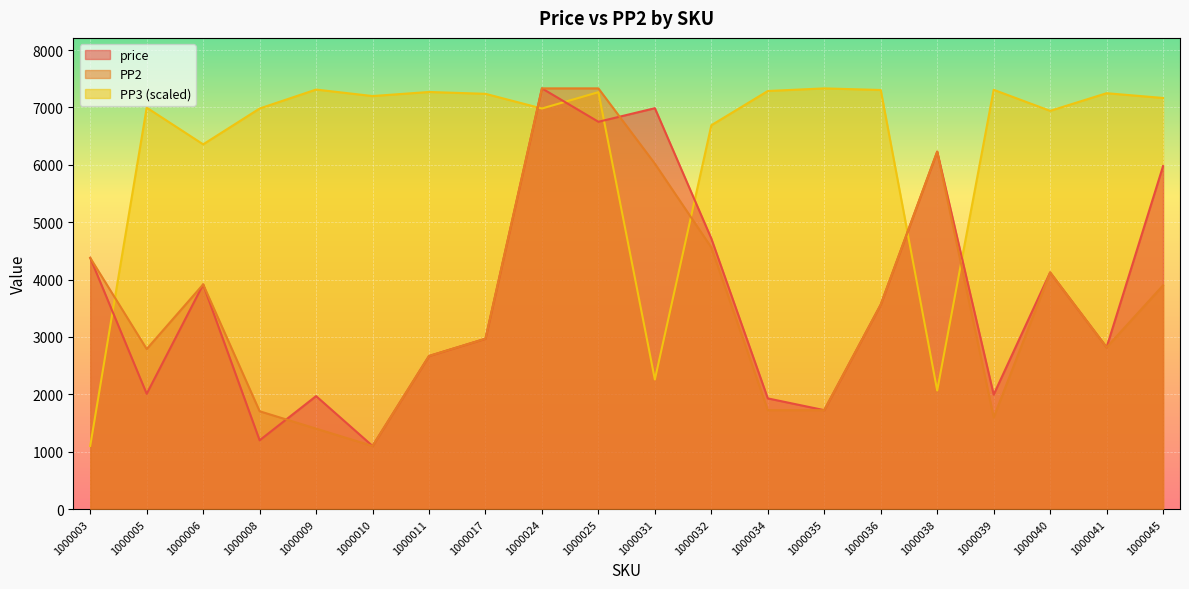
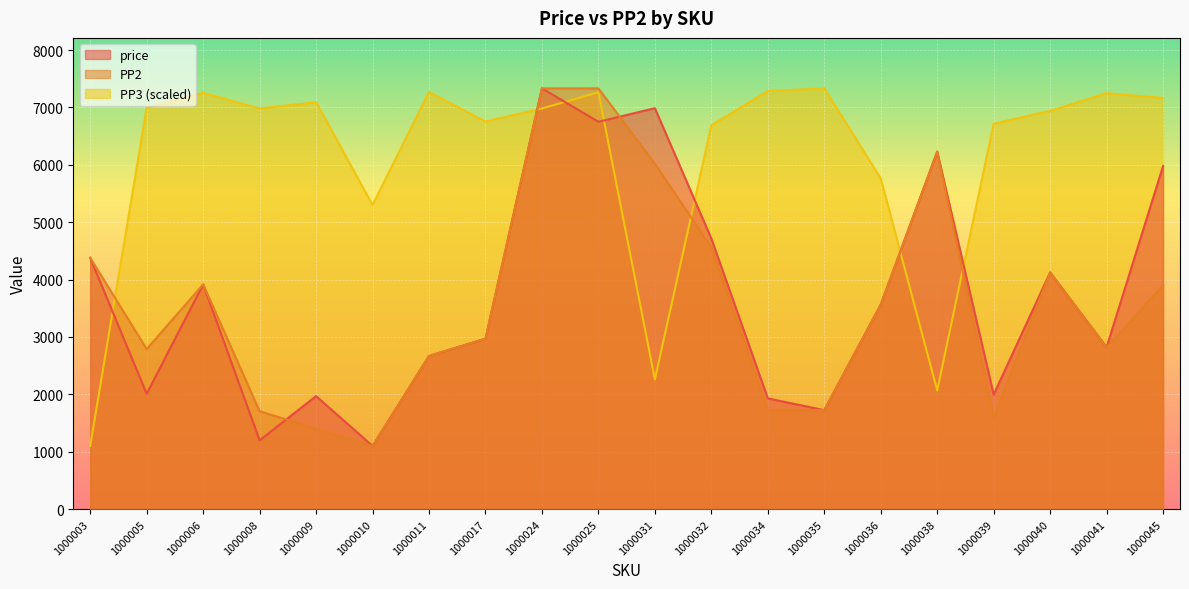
PP3 (scaled), 1000006: 6400 -> 7300
PP3 (scaled), 1000009: 7300 -> 7100
PP3 (scaled), 1000010: 7200 -> 5300
PP3 (scaled), 1000017: 7200 -> 6800
PP3 (scaled), 1000036: 7300 -> 5800
PP3 (scaled), 1000039: 7300 -> 6700
